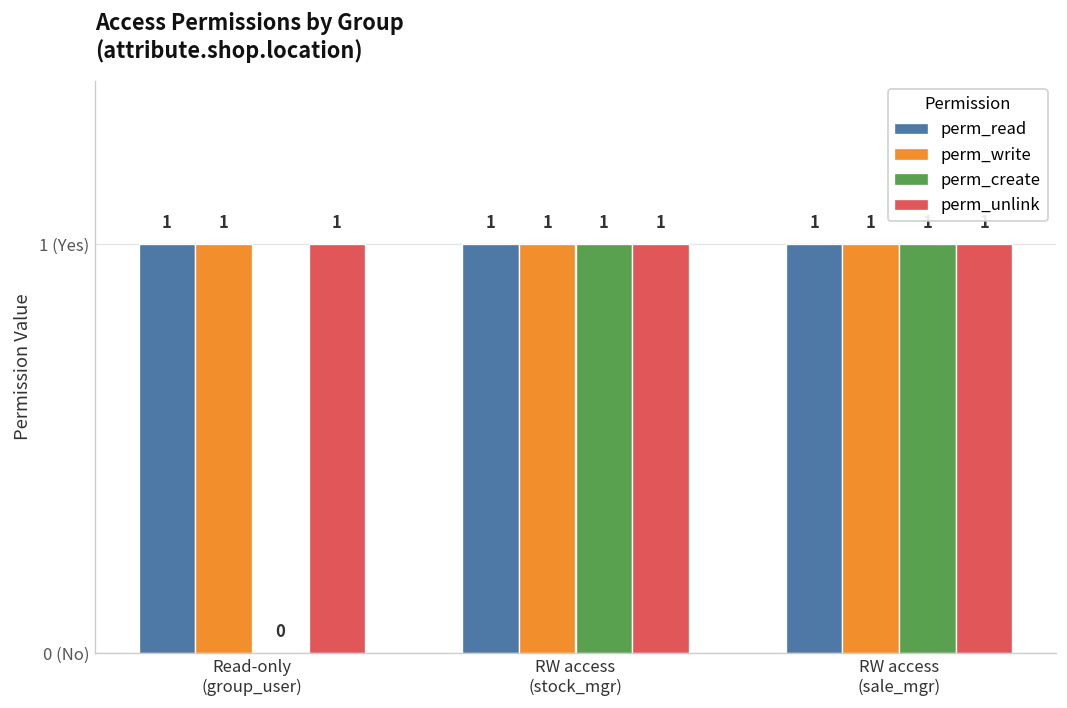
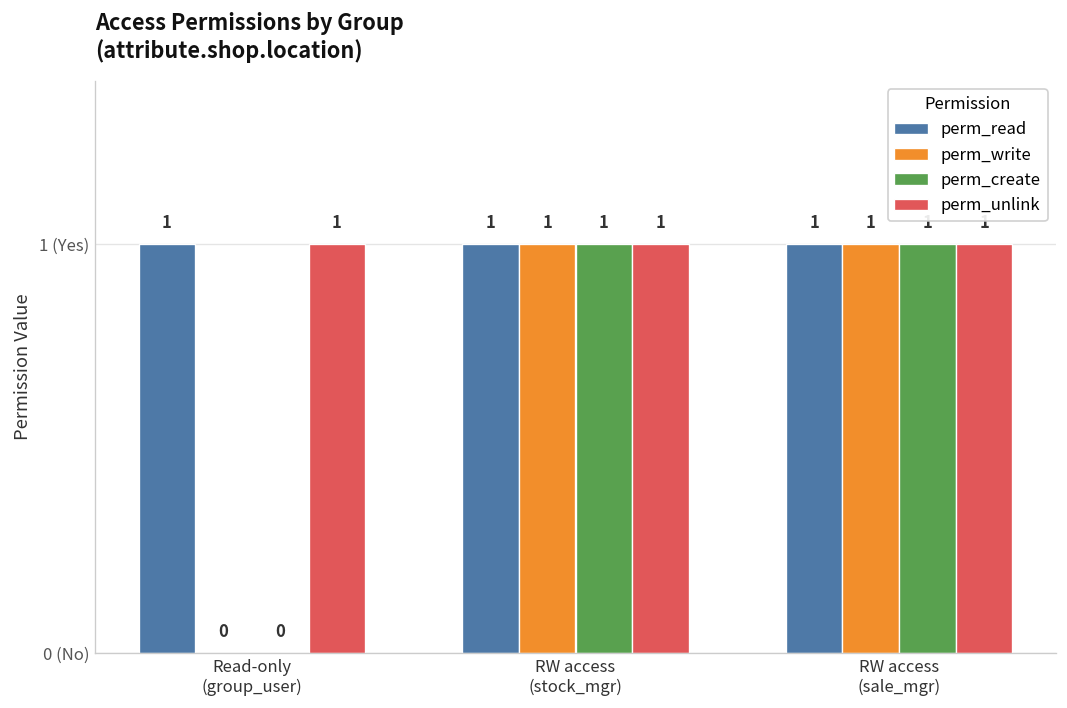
perm_write, Read-only (group_user): 1 -> 0
